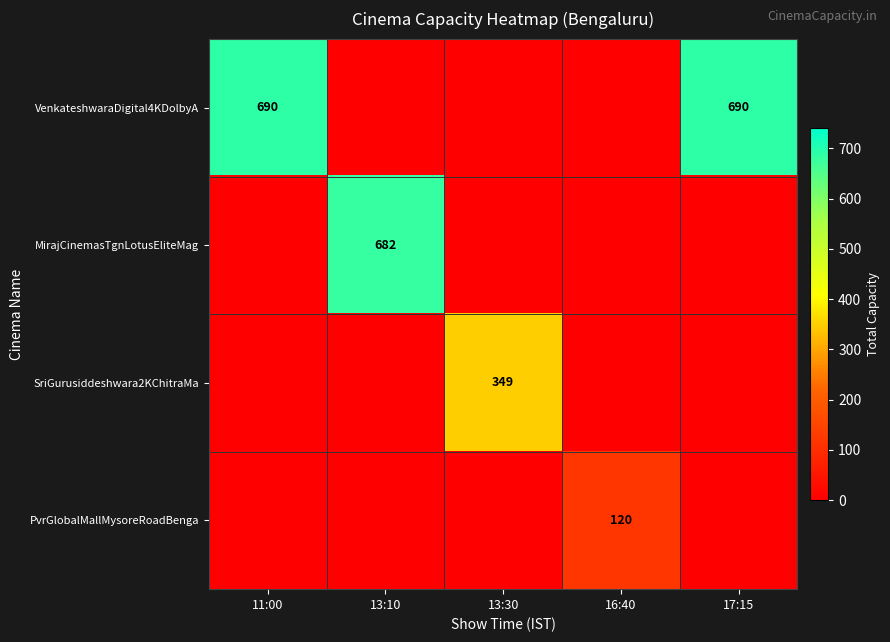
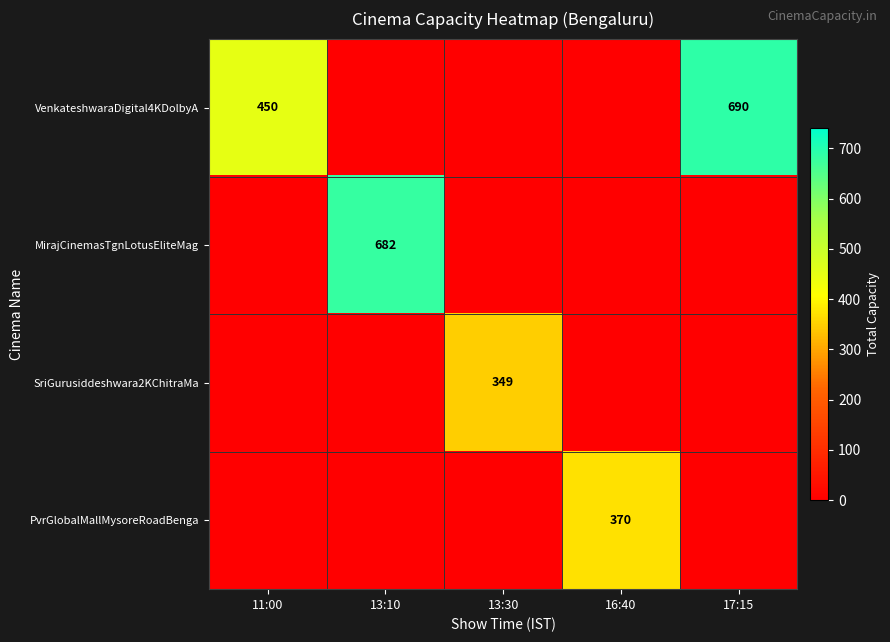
VenkateshwaraDigital4KDolbyA, 11:00: 690 -> 450
PvrGlobalMallMysoreRoadBenga, 16:40: 120 -> 370
